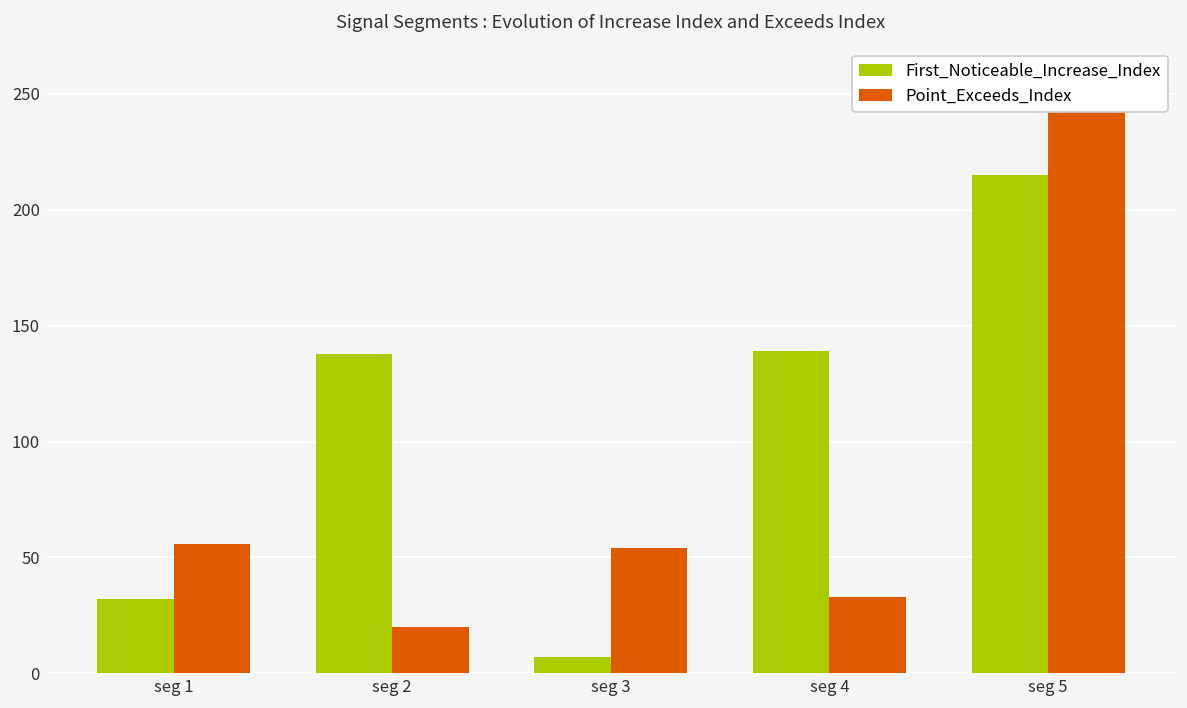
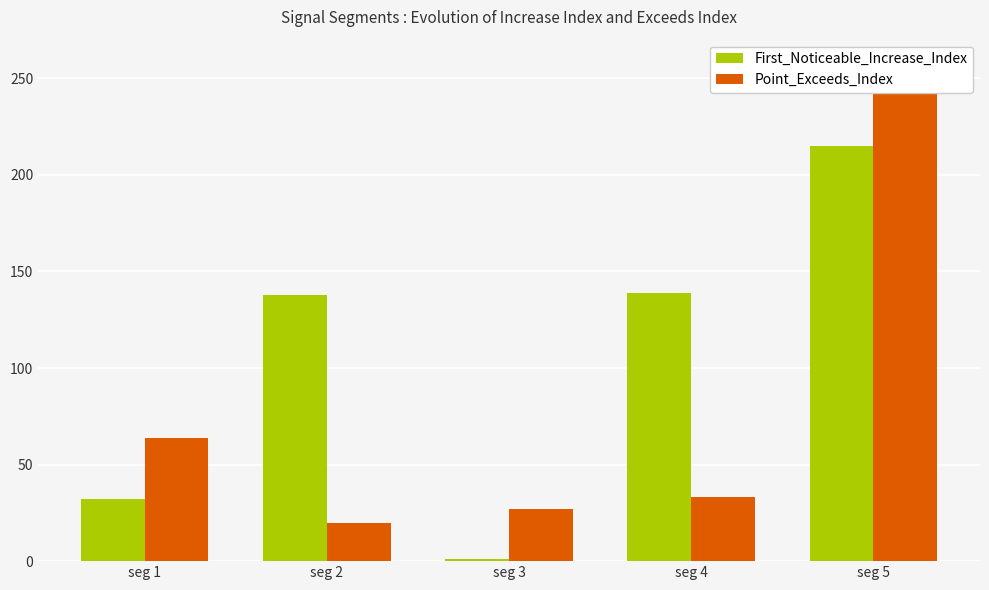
Point_Exceeds_Index, seg 1: 56 -> 64
First_Noticeable_Increase_Index, seg 3: 7 -> 1
Point_Exceeds_Index, seg 3: 54 -> 27
